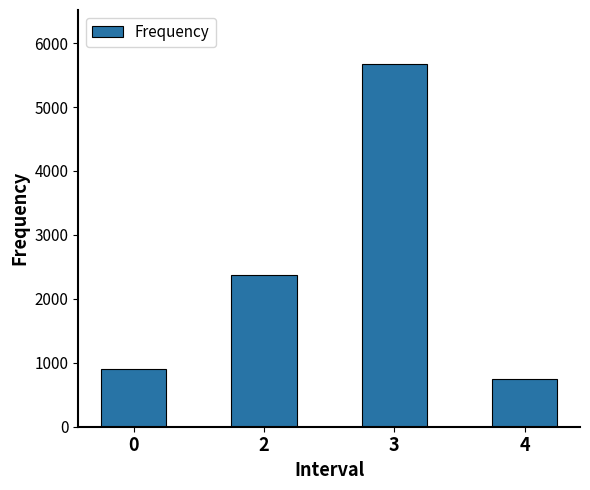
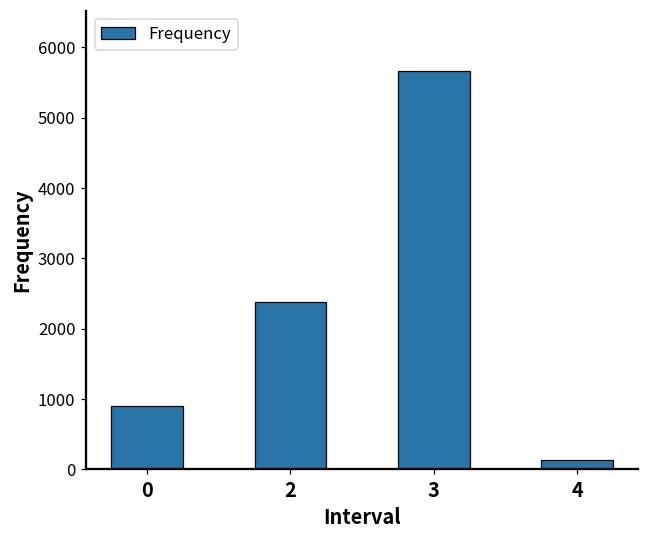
4: 800 -> 100
